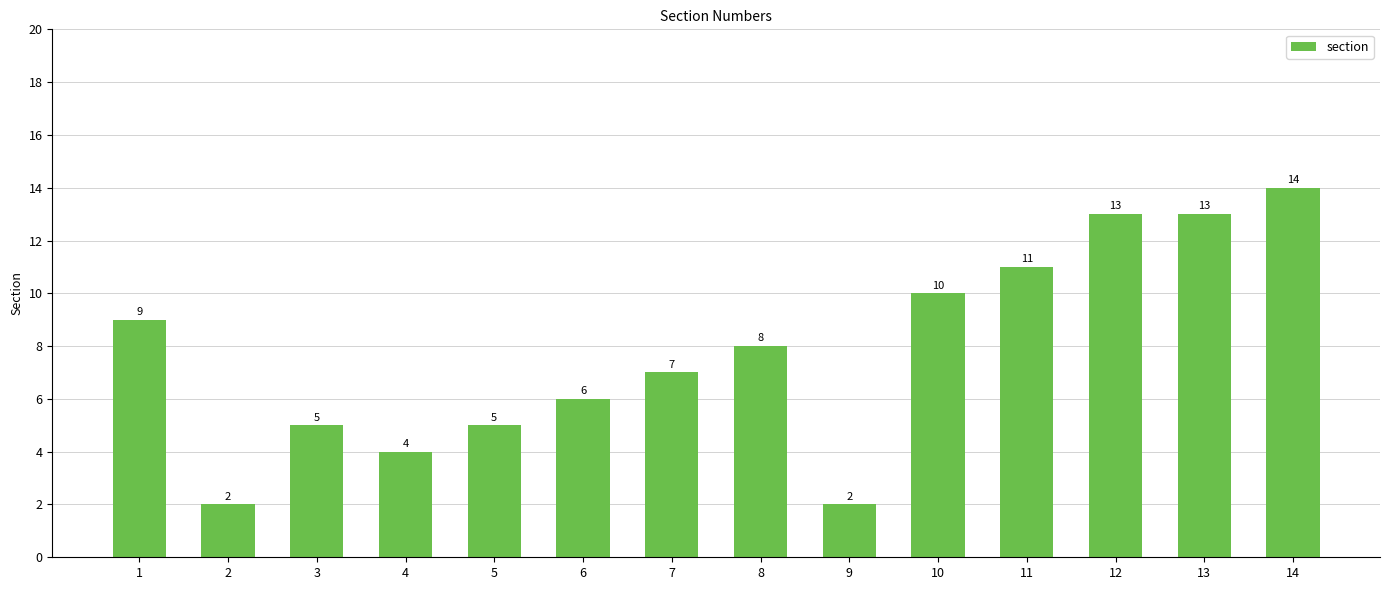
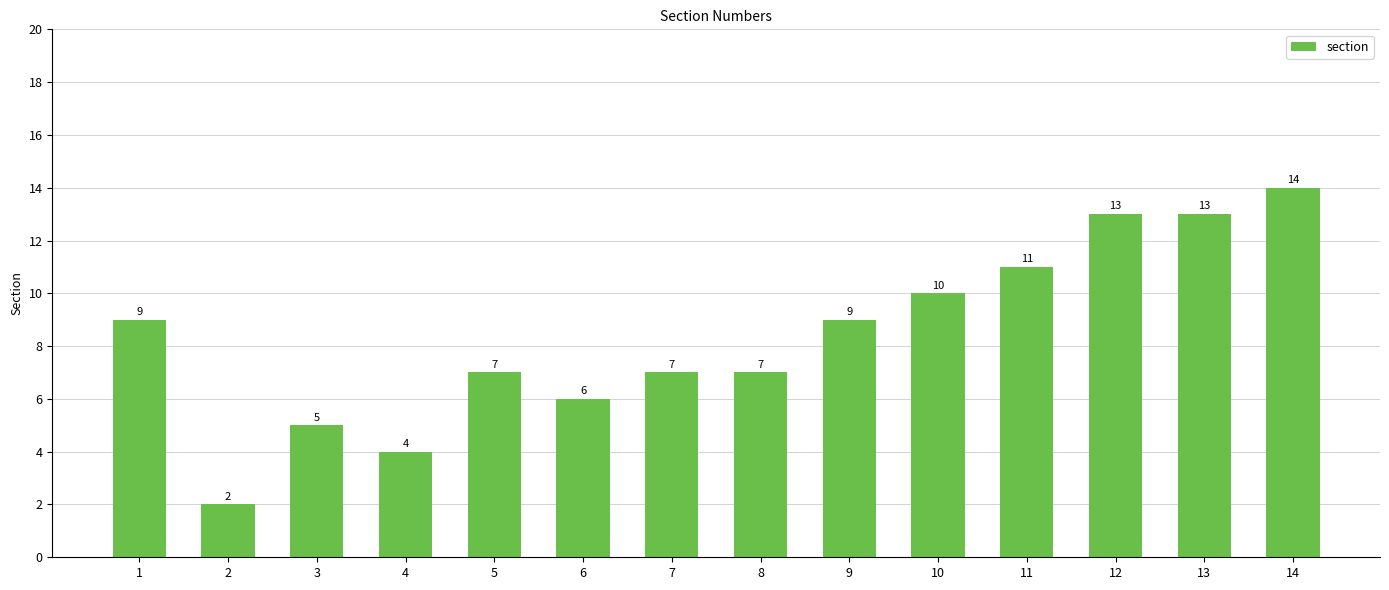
5: 5 -> 7
8: 8 -> 7
9: 2 -> 9
